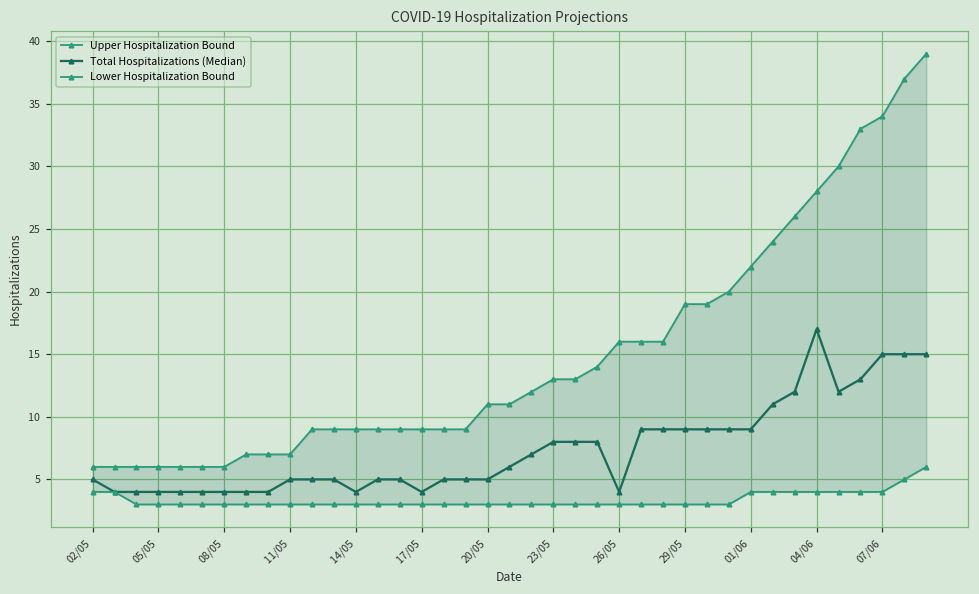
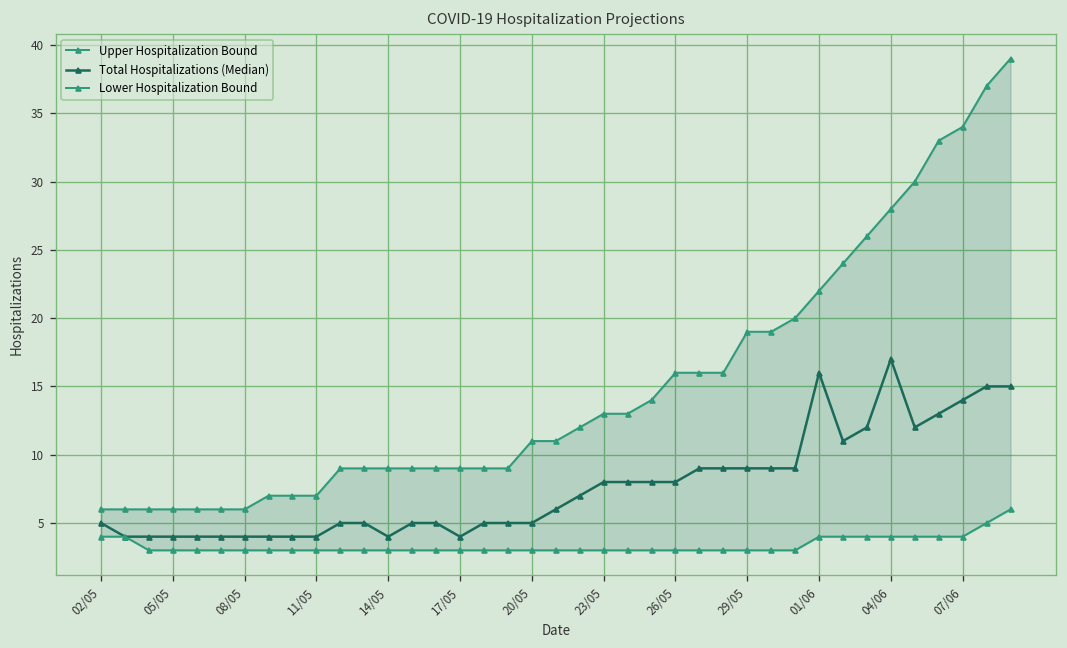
Total Hospitalizations (Median), 11/05: 5 -> 4
Total Hospitalizations (Median), 26/05: 4 -> 8
Total Hospitalizations (Median), 01/06: 9 -> 16
Total Hospitalizations (Median), 07/06: 15 -> 14
